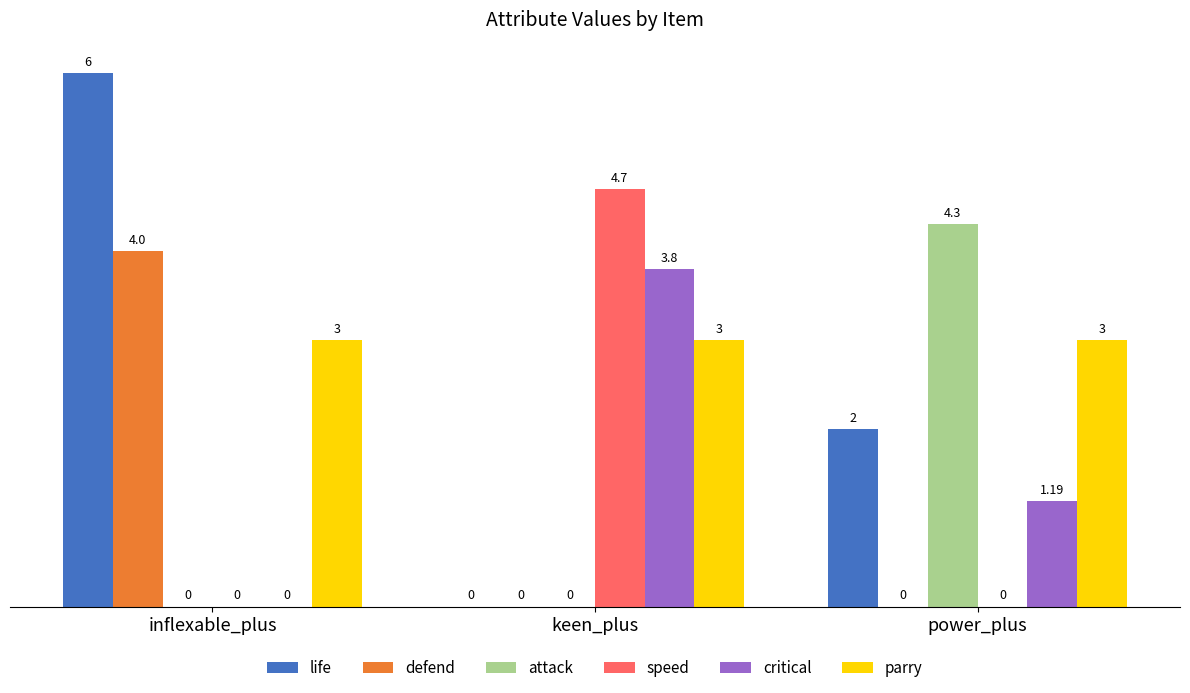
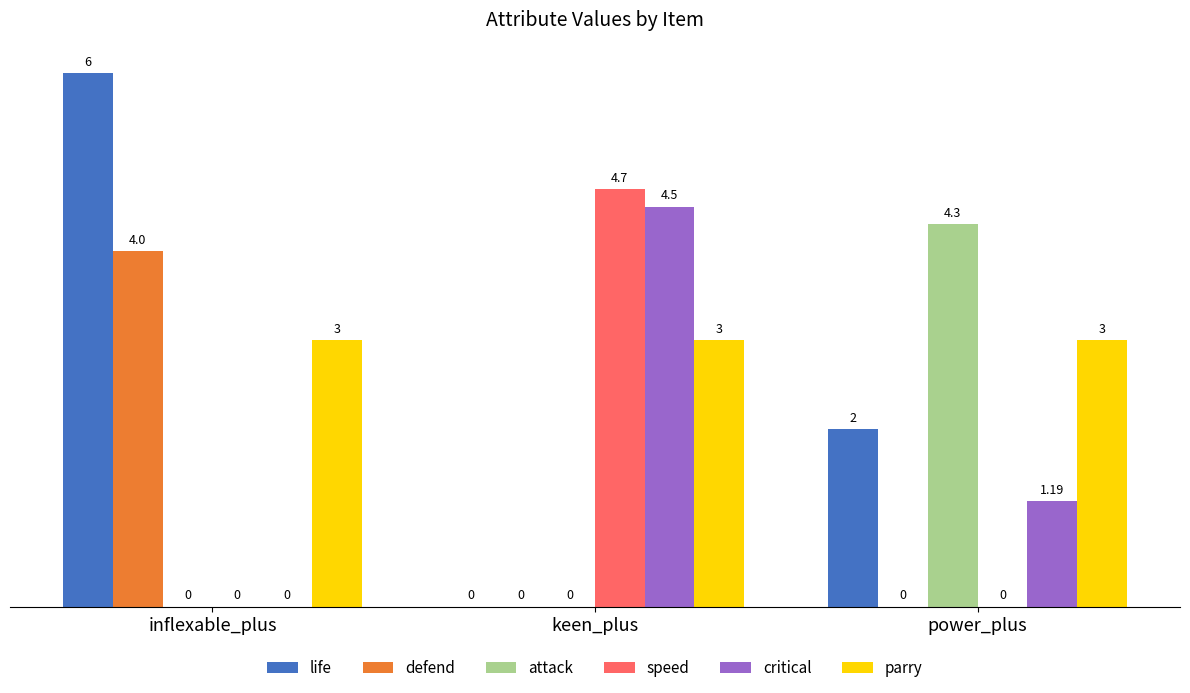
critical, keen_plus: 3.8 -> 4.5
